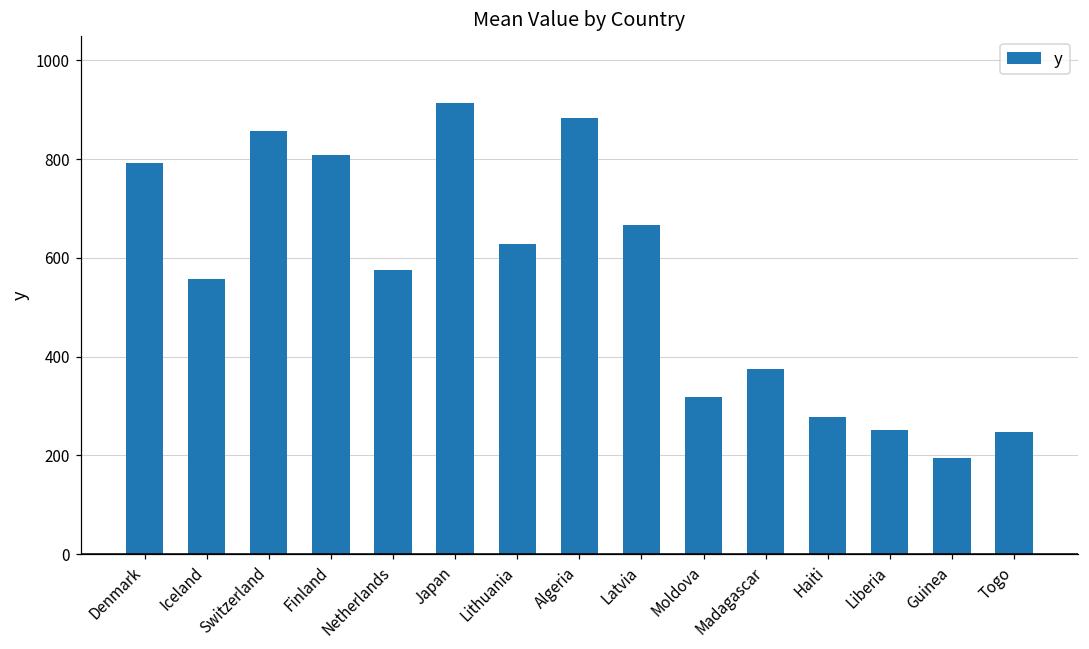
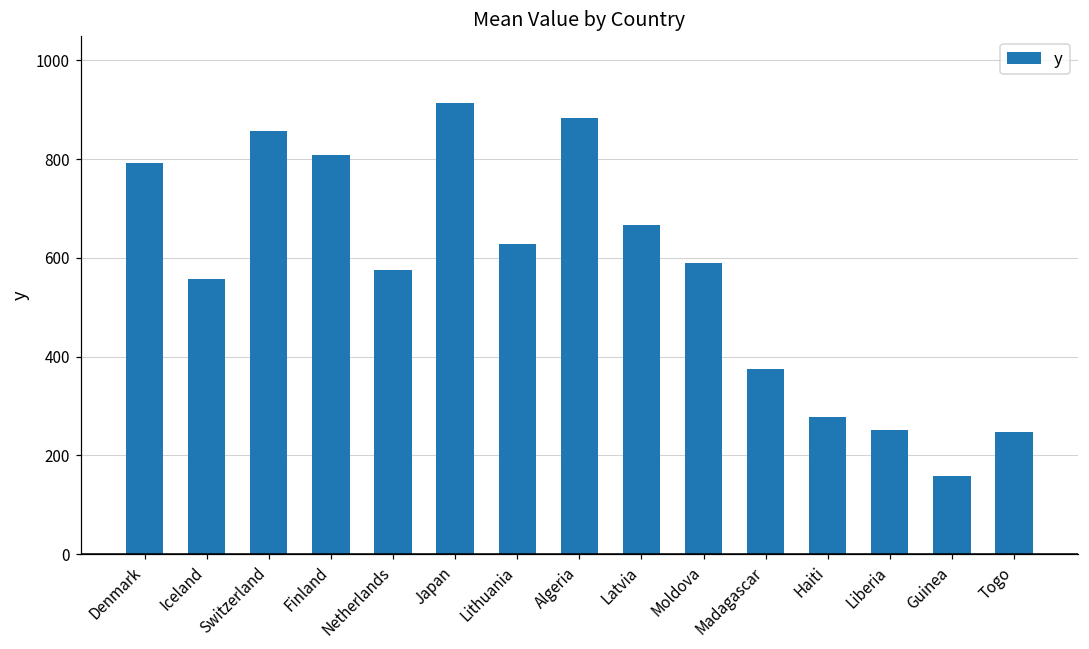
Moldova: 320 -> 590
Guinea: 190 -> 160
